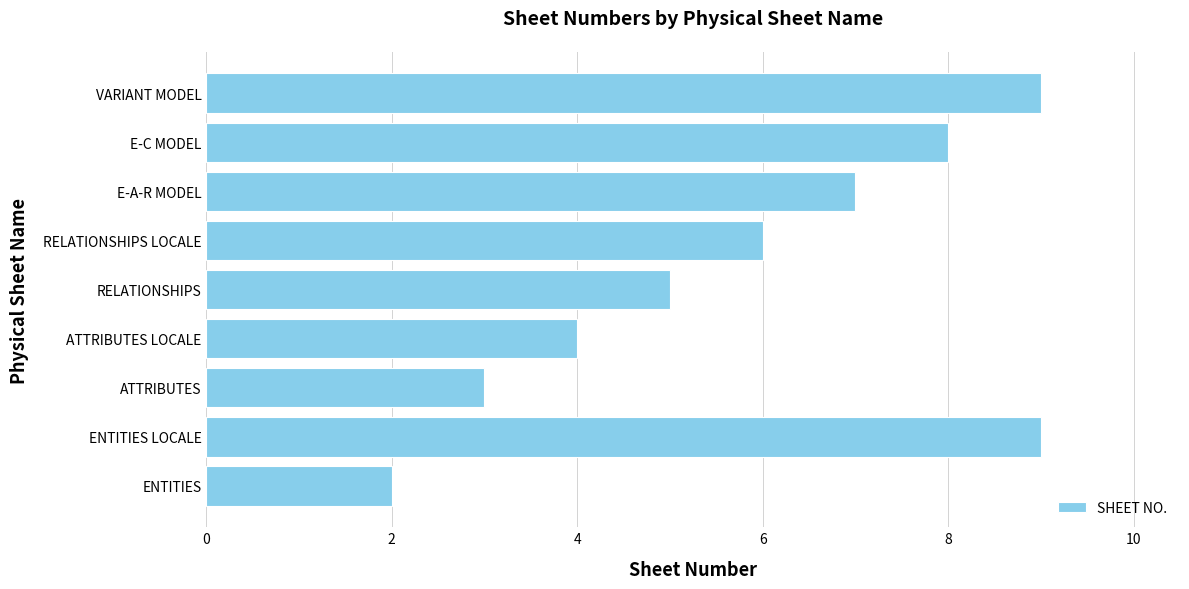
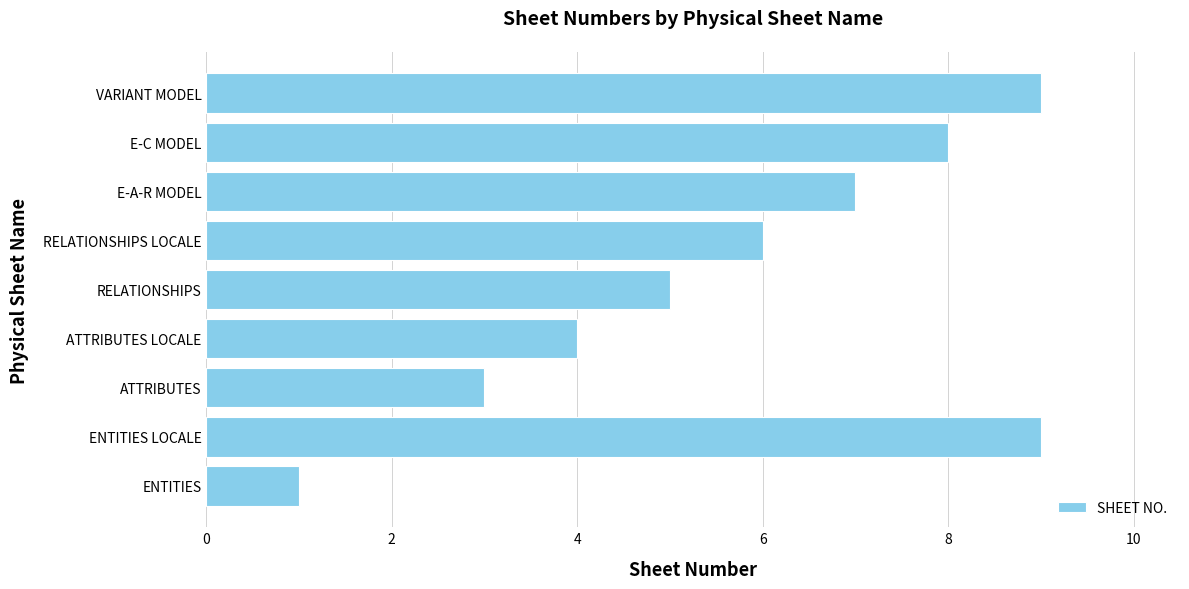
ENTITIES: 2 -> 1
